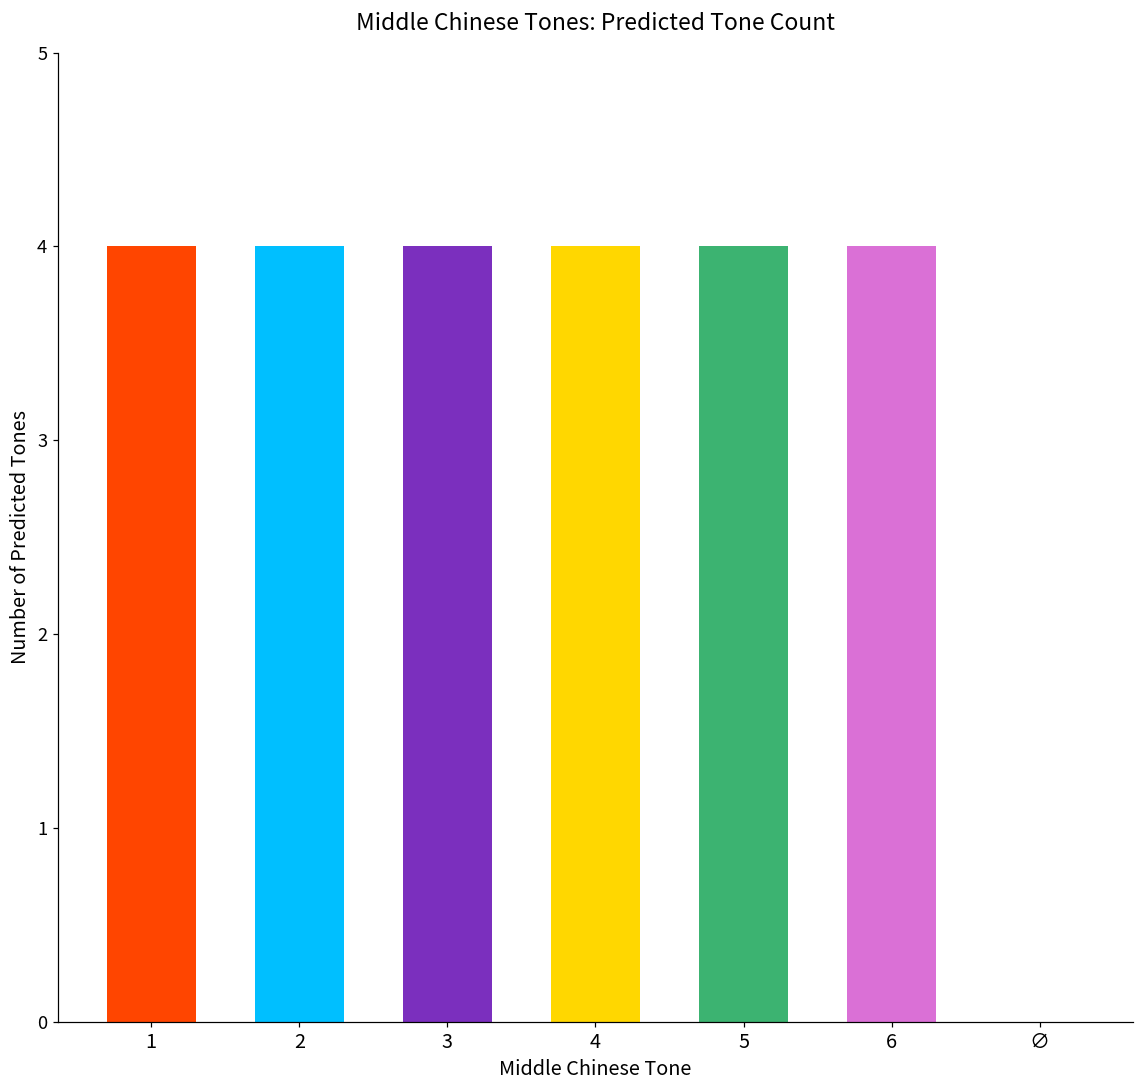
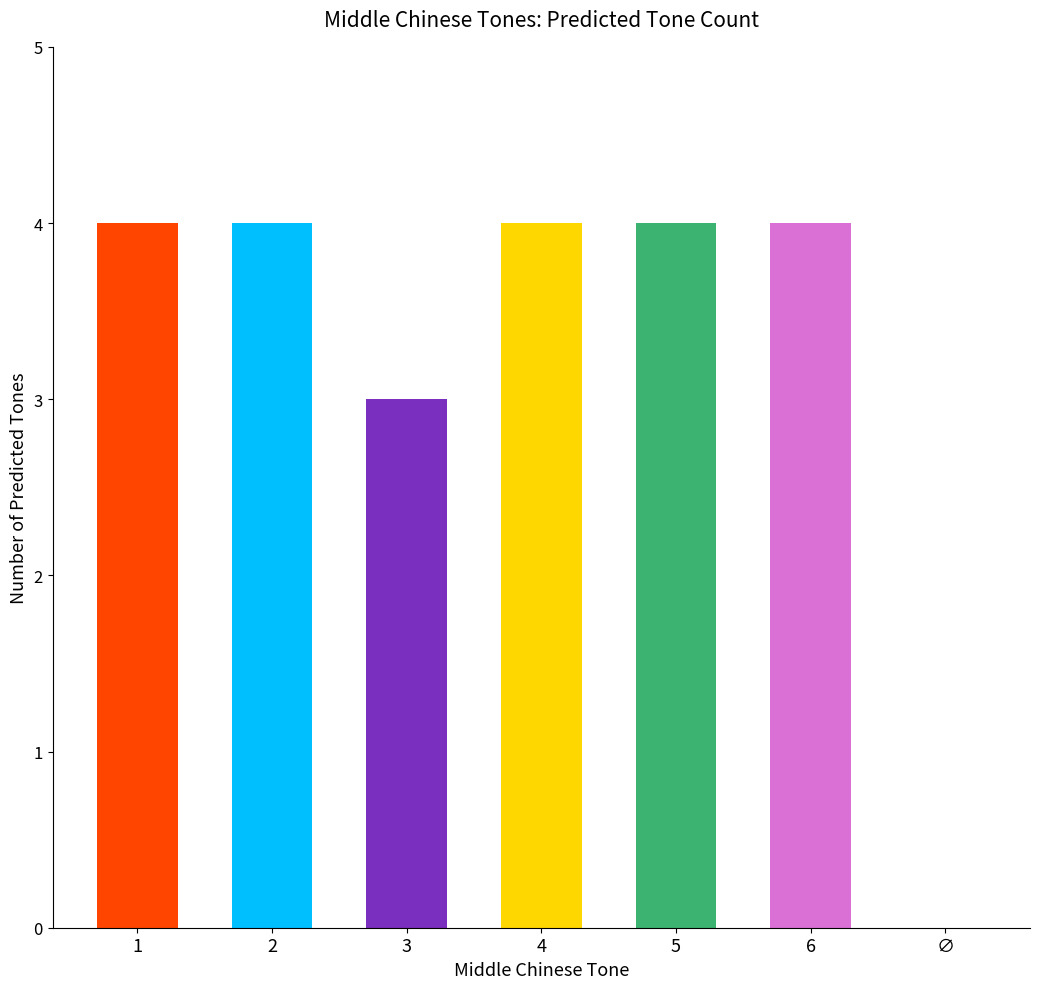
3: 4 -> 3
